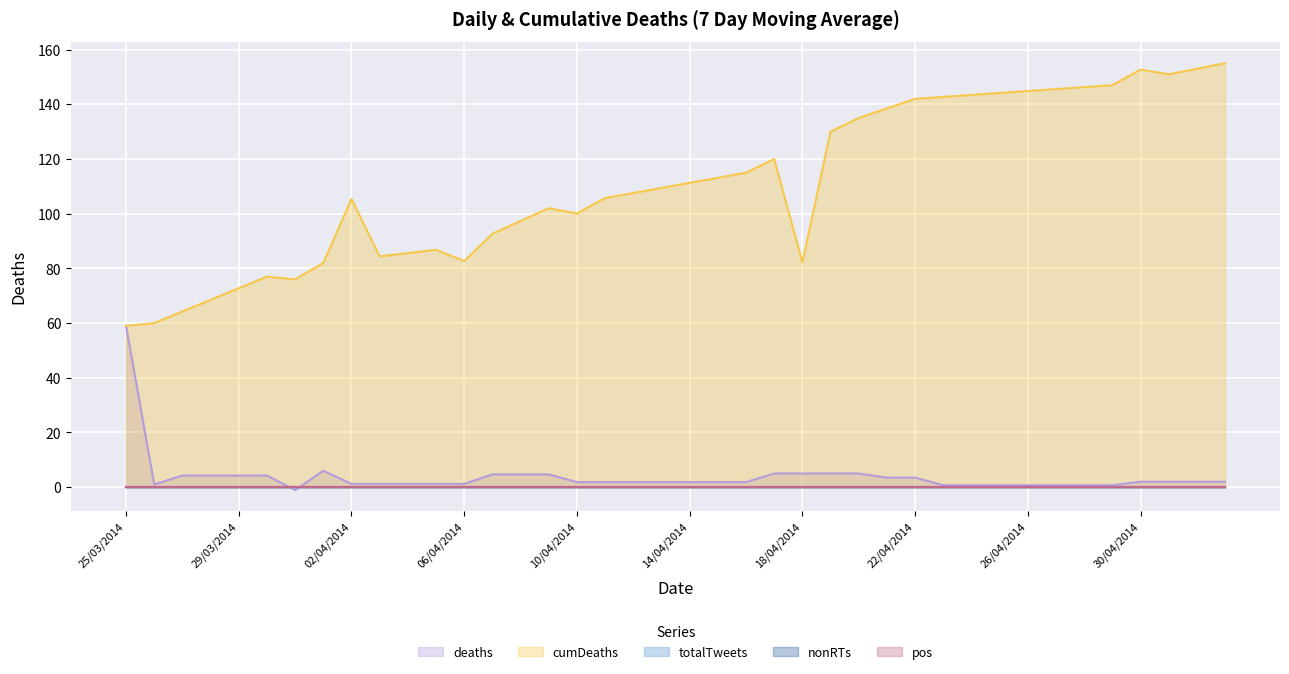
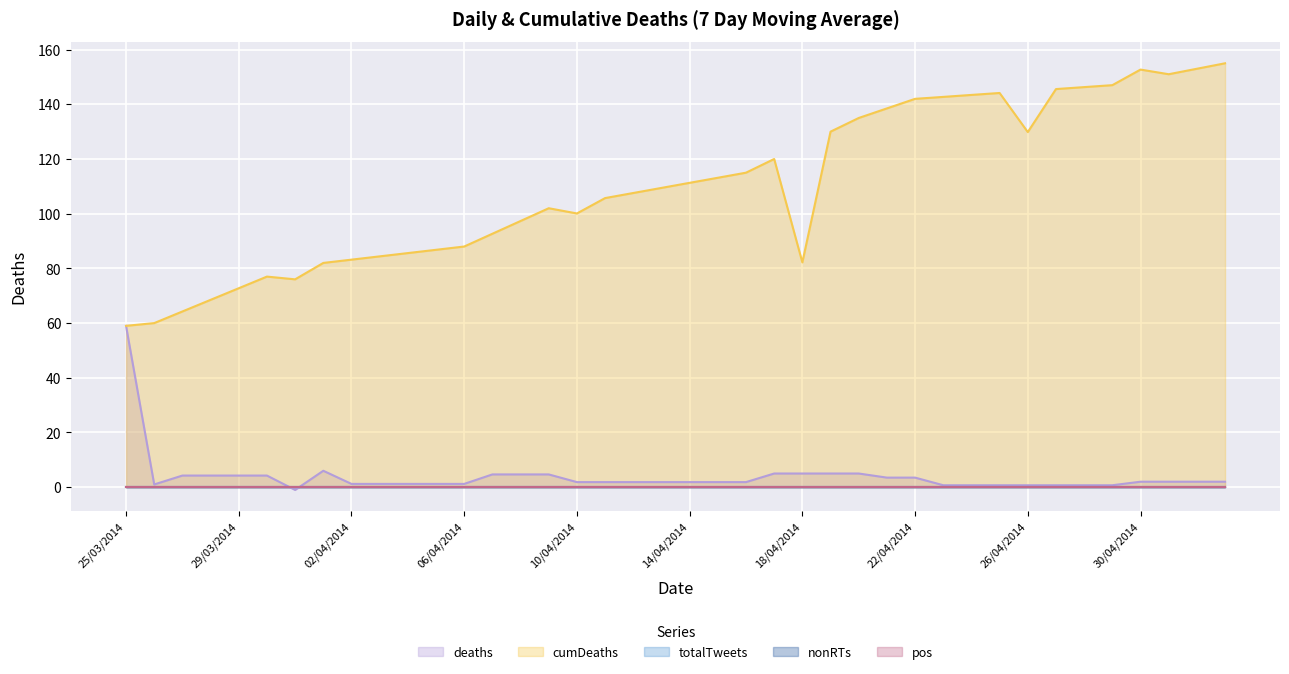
cumDeaths, 02/04/2014: 105 -> 83
cumDeaths, 06/04/2014: 83 -> 88
cumDeaths, 26/04/2014: 145 -> 130
